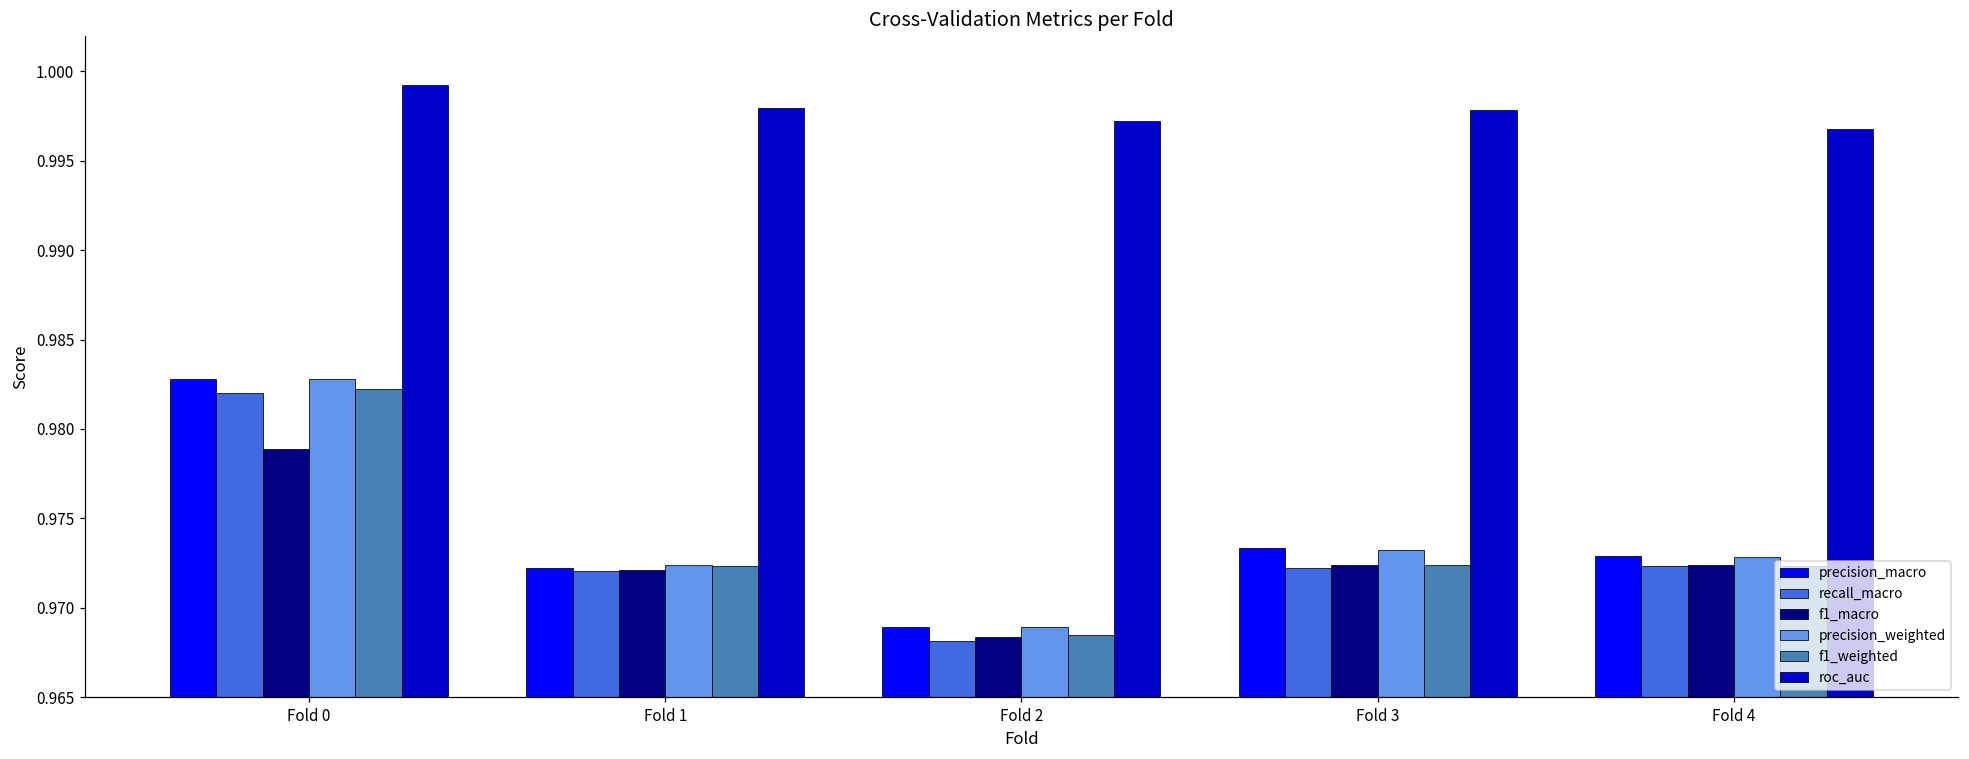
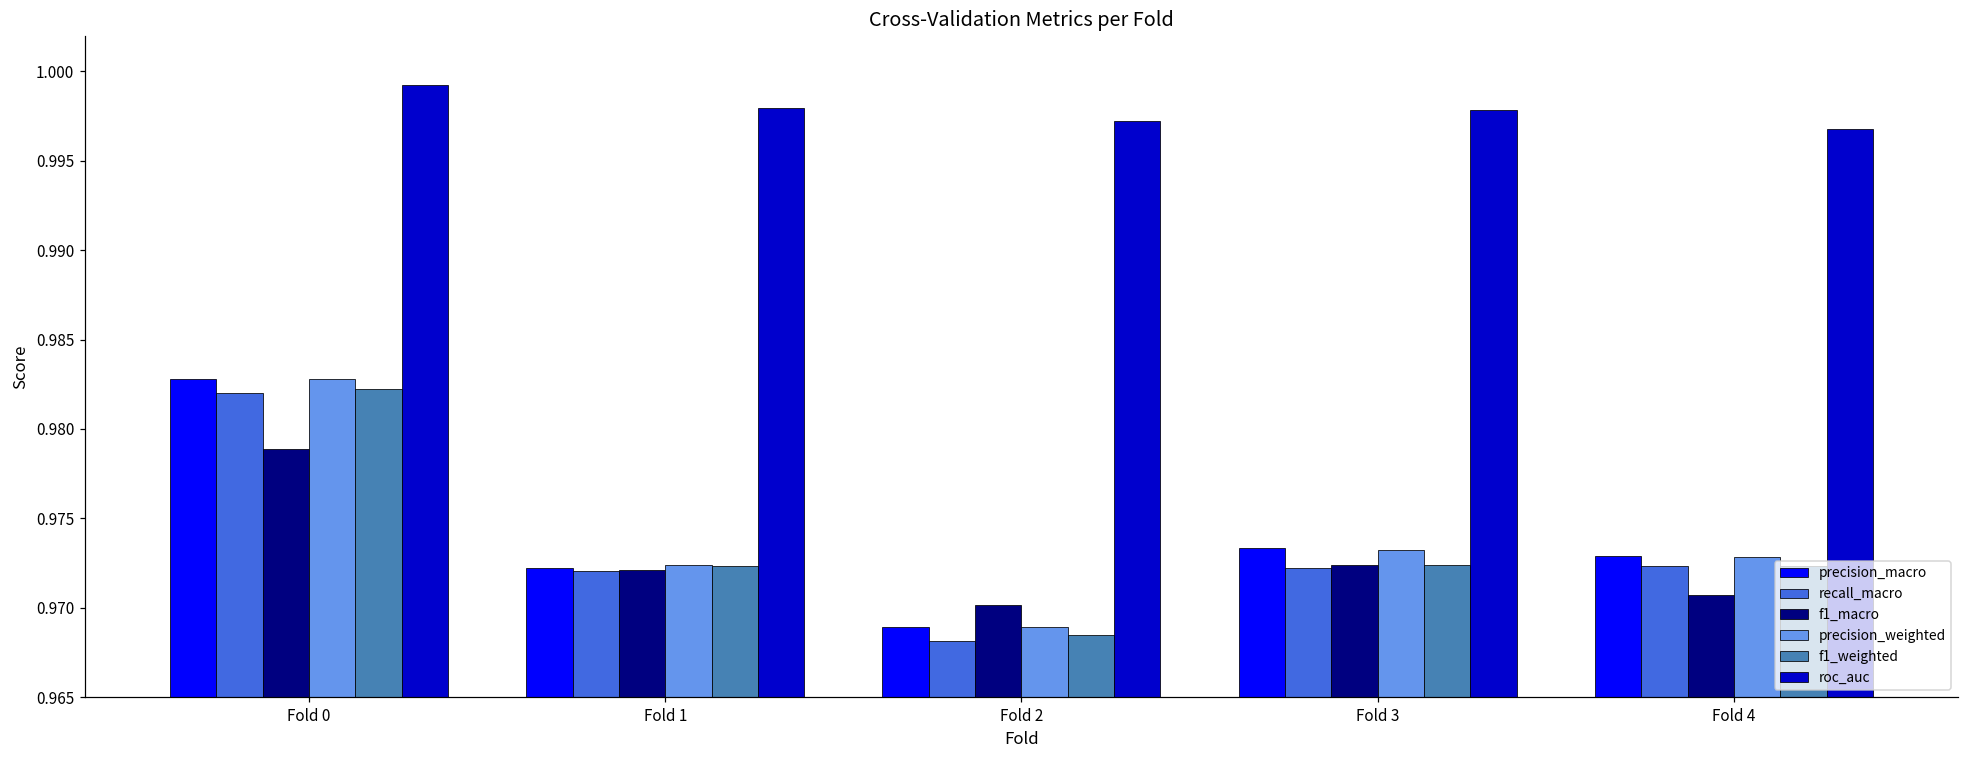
f1_macro, Fold 2: 0.9684 -> 0.9701
f1_macro, Fold 4: 0.9724 -> 0.9707
